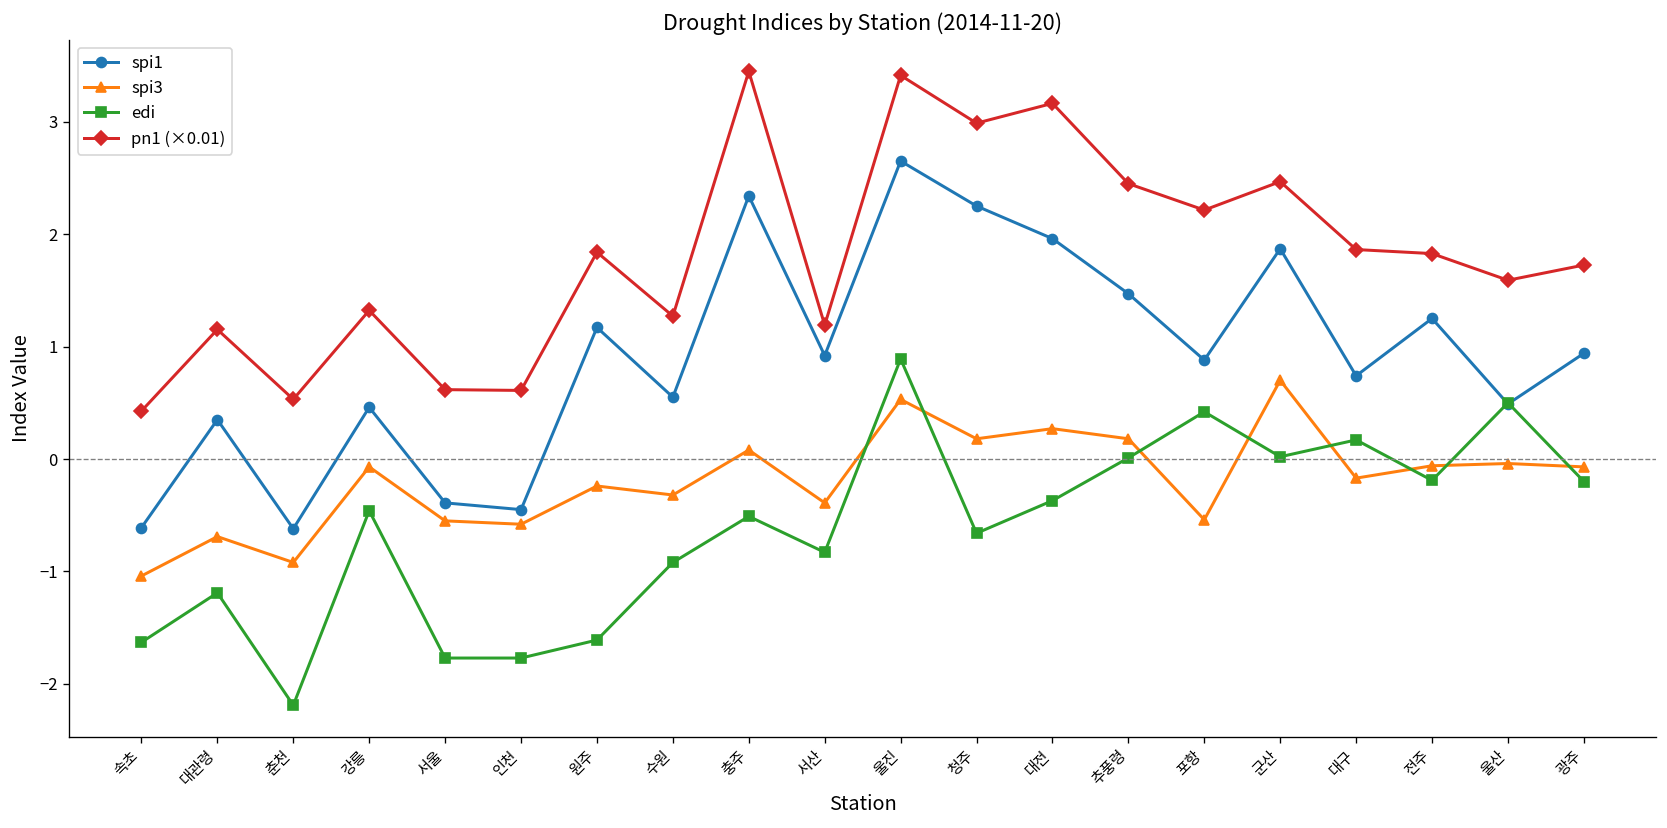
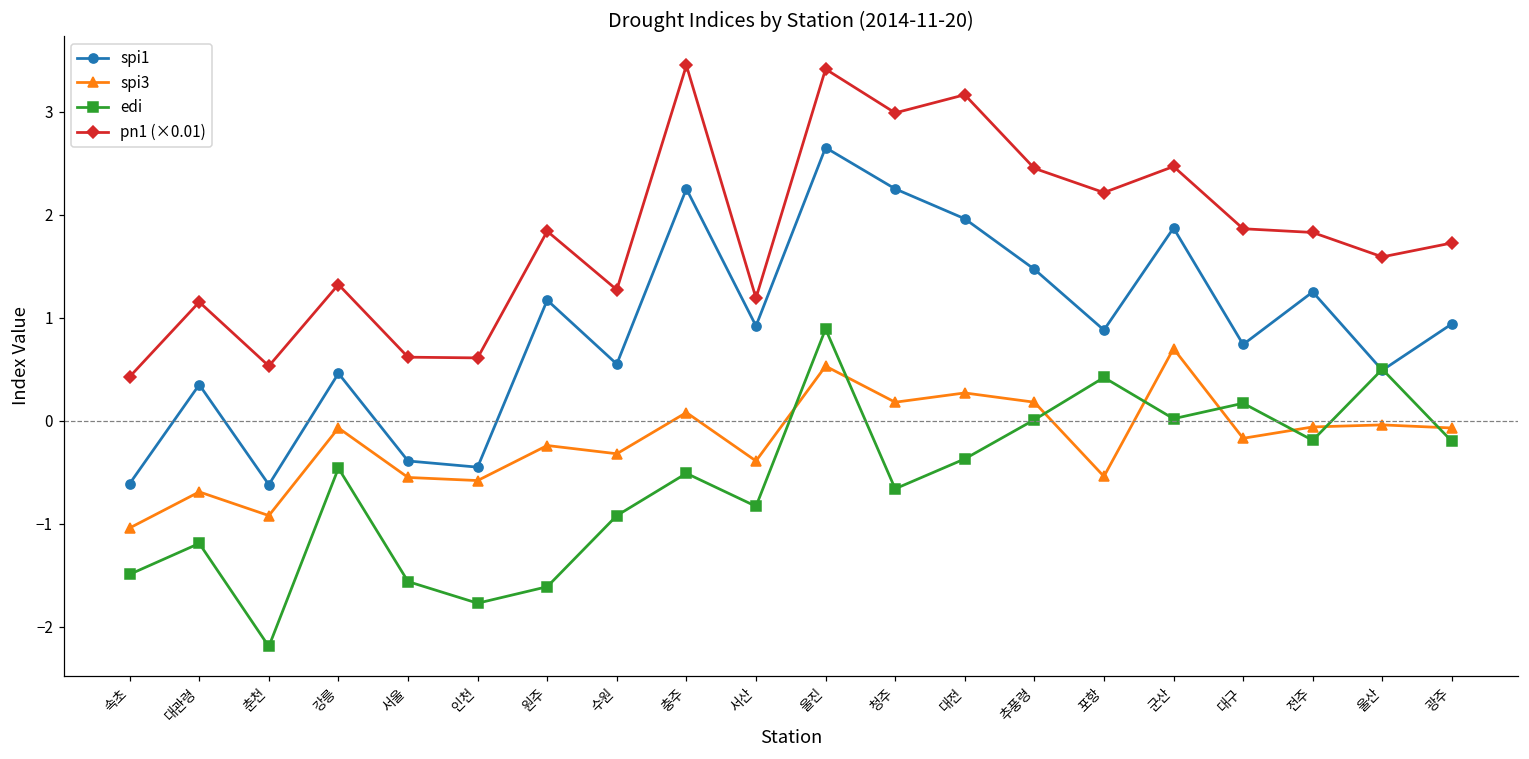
edi, 속초: -1.6 -> -1.5
edi, 서울: -1.8 -> -1.6
spi1, 충주: 2.34 -> 2.25
